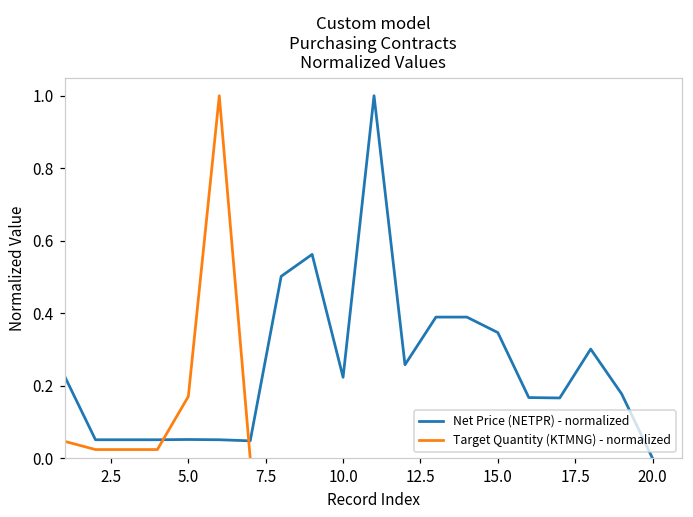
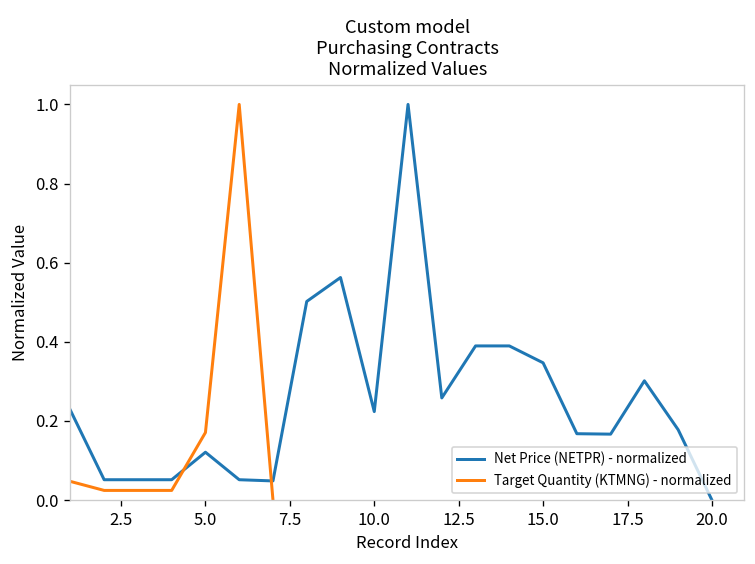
Net Price (NETPR) - normalized, 5.0: 0.05 -> 0.12
